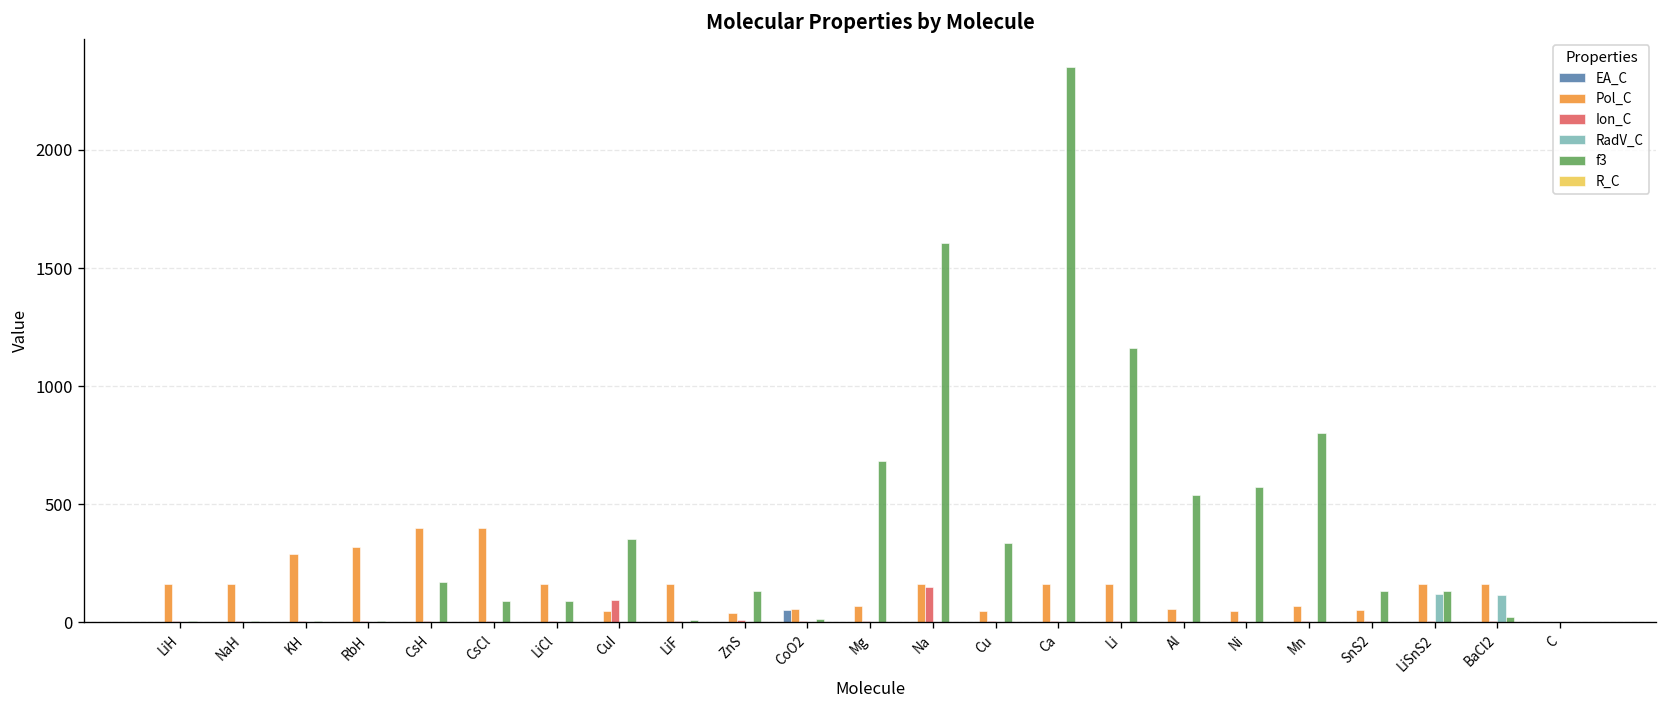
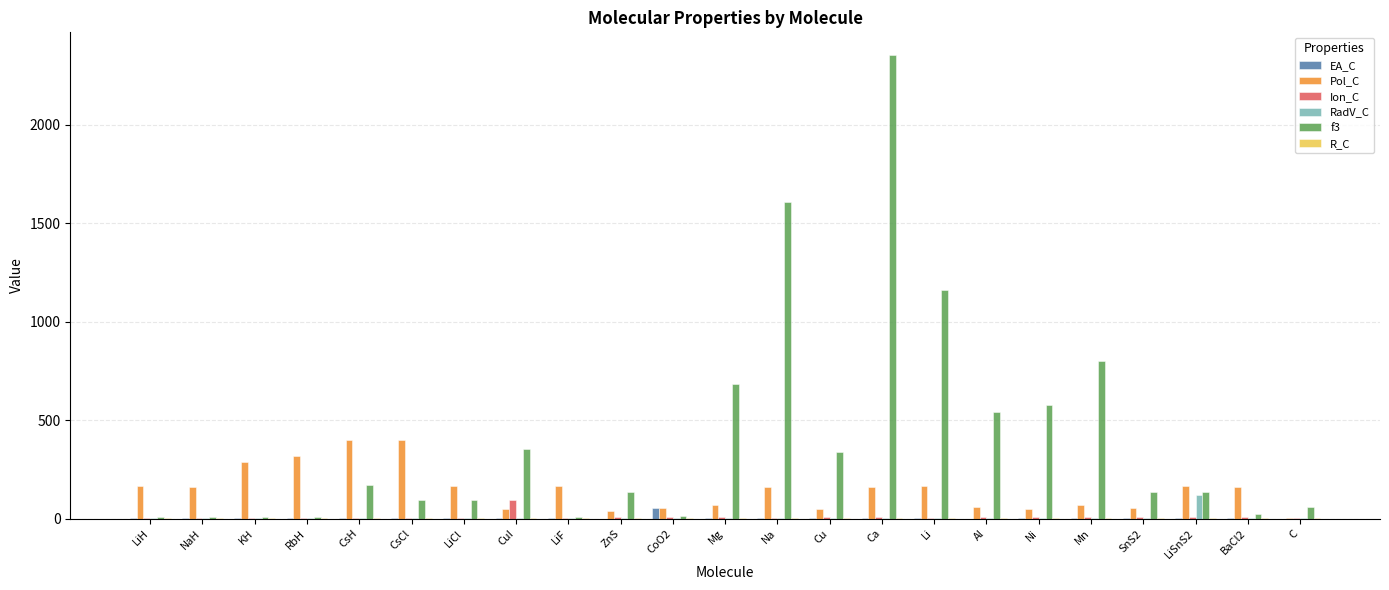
Ion_C, Na: 150 -> 10
RadV_C, BaCl2: 120 -> 0
f3, C: 0 -> 60
